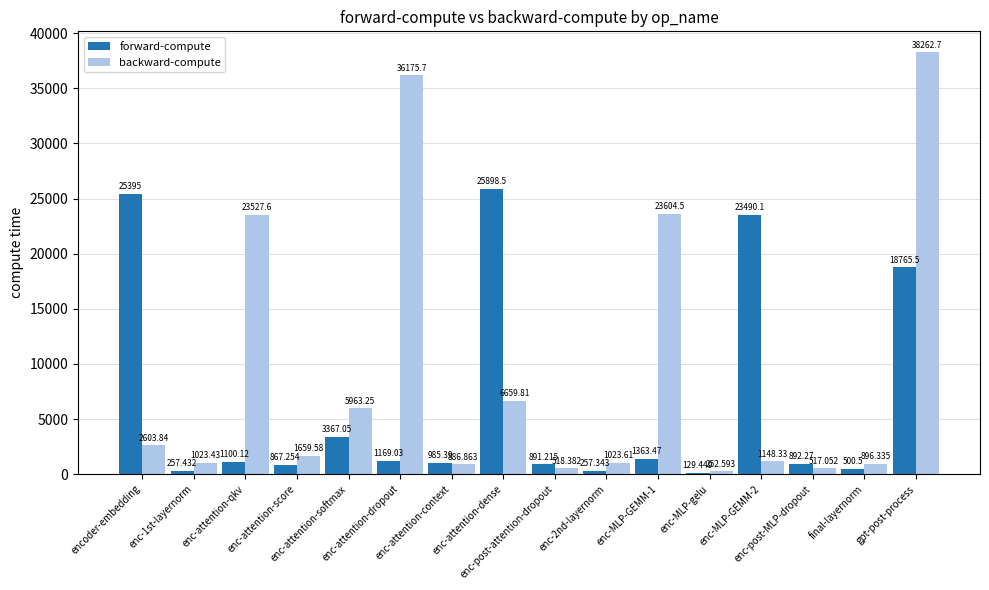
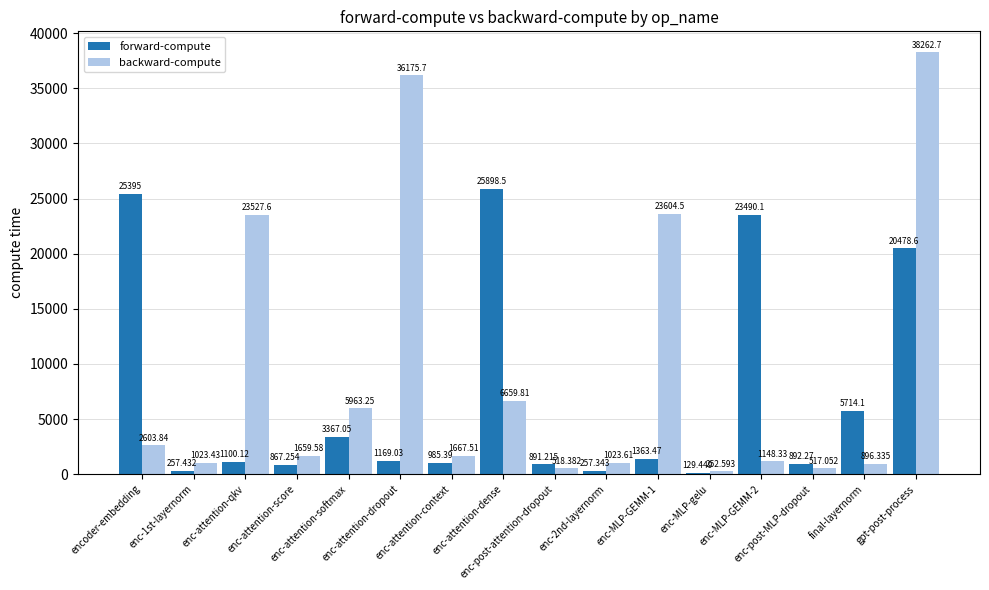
backward-compute, enc-attention-context: 886.863 -> 1667.51
forward-compute, final-layernorm: 500.5 -> 5714.1
forward-compute, gpt-post-process: 18765.5 -> 20478.6
